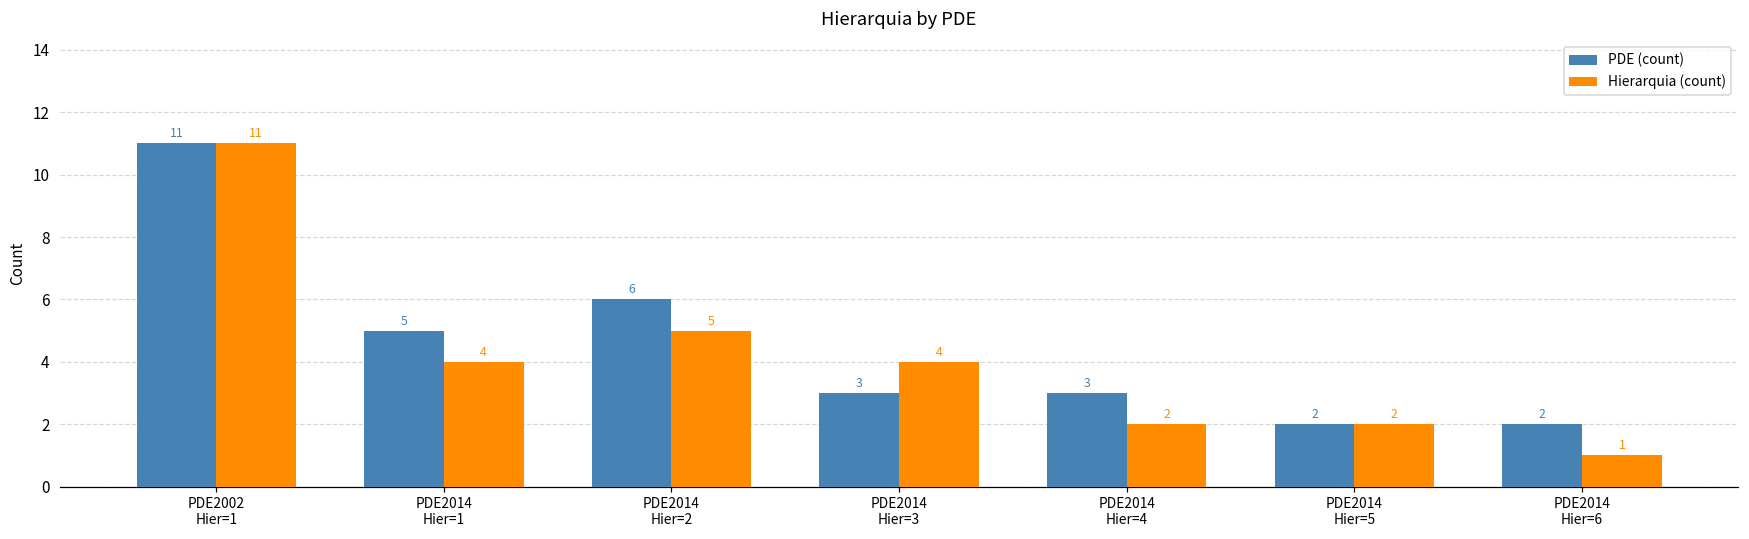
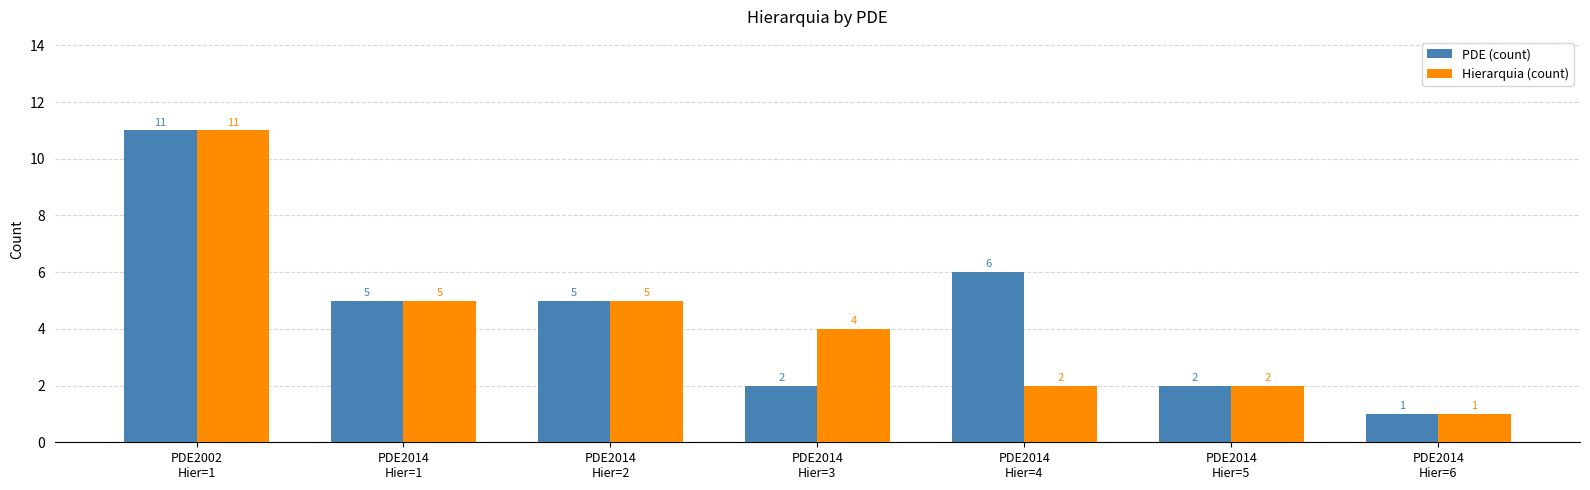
Hierarquia (count), PDE2014 Hier=1: 4 -> 5
PDE (count), PDE2014 Hier=2: 6 -> 5
PDE (count), PDE2014 Hier=3: 3 -> 2
PDE (count), PDE2014 Hier=4: 3 -> 6
PDE (count), PDE2014 Hier=6: 2 -> 1
